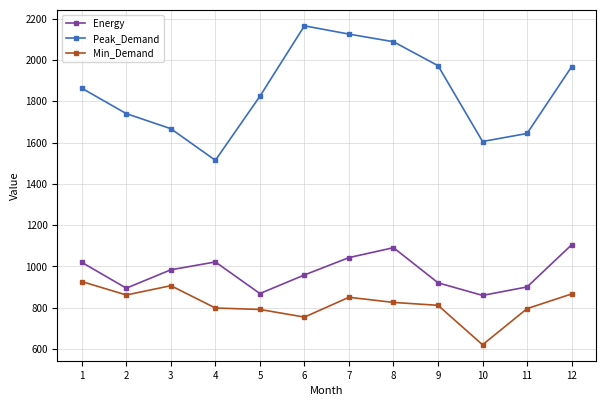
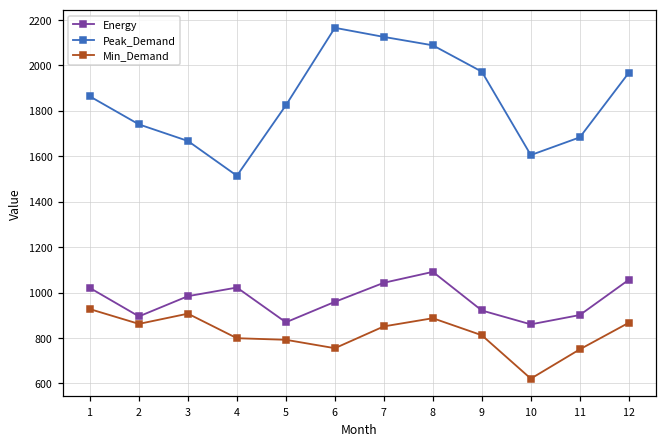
Min_Demand, 8: 830 -> 890
Peak_Demand, 11: 1640 -> 1680
Min_Demand, 11: 800 -> 750
Energy, 12: 1110 -> 1060
